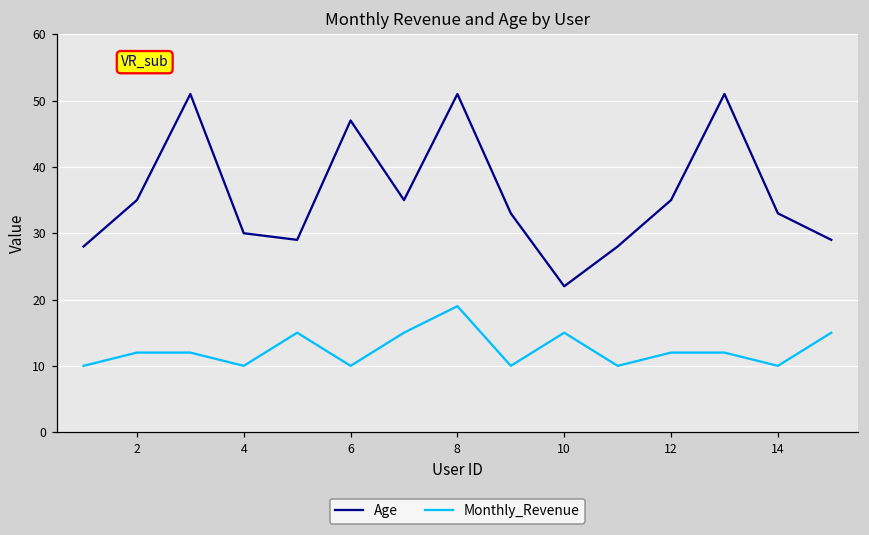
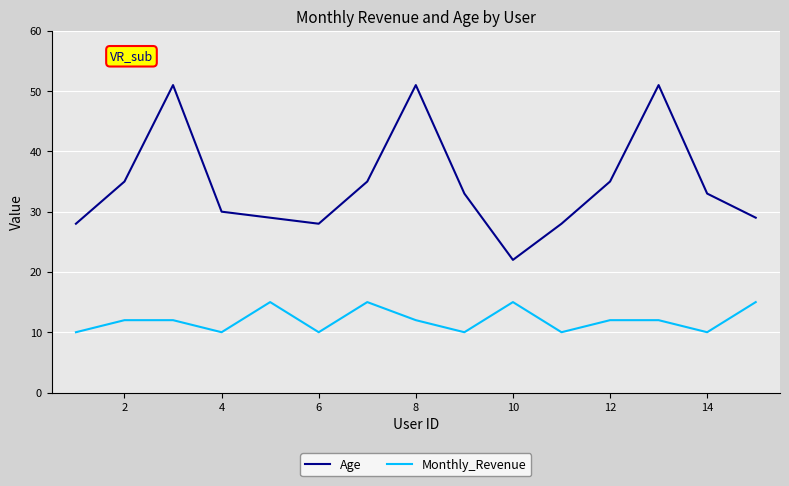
Age, 6: 47 -> 28
Monthly_Revenue, 8: 19 -> 12
